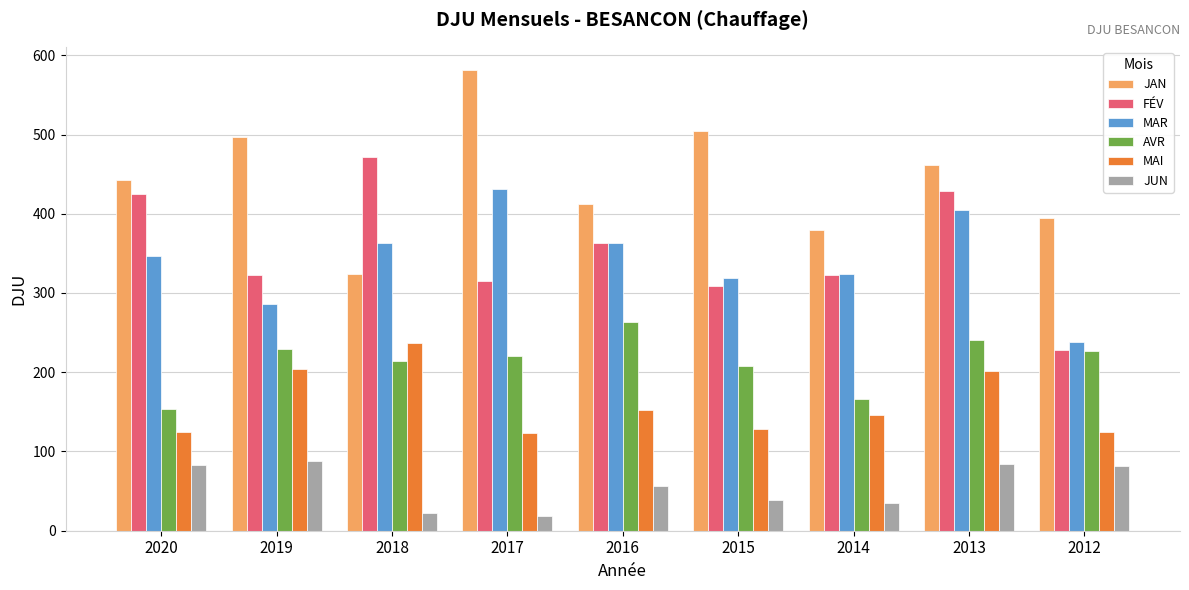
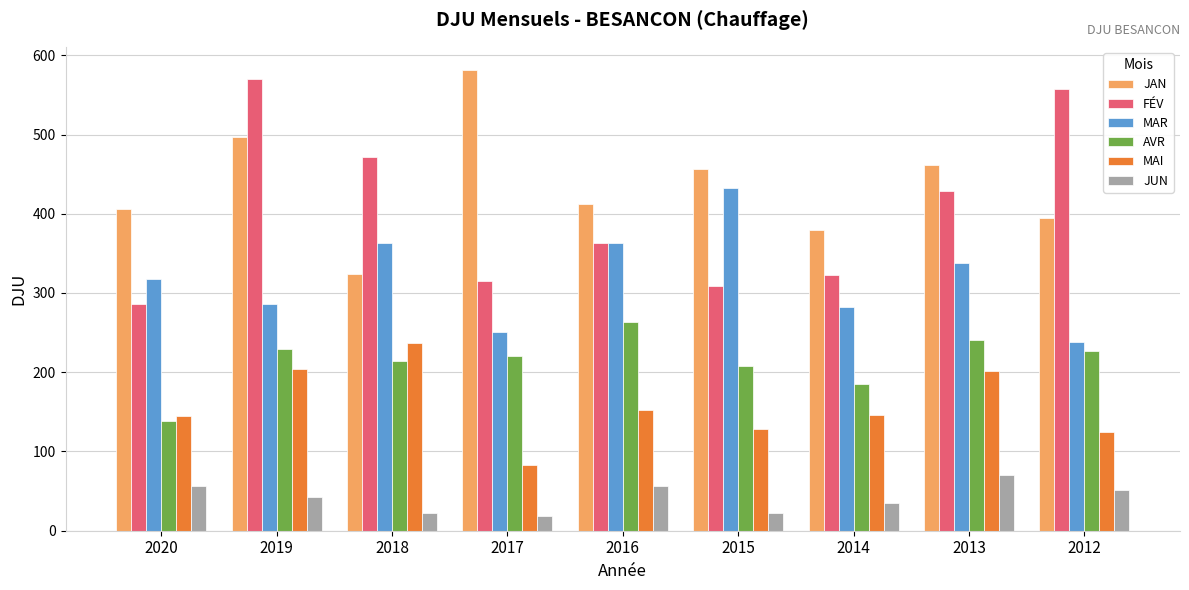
JAN, 2020: 440 -> 410
FÉV, 2020: 430 -> 290
MAR, 2020: 350 -> 320
AVR, 2020: 150 -> 140
MAI, 2020: 120 -> 150
JUN, 2020: 80 -> 60
FÉV, 2019: 320 -> 570
JUN, 2019: 90 -> 40
MAR, 2017: 430 -> 250
MAI, 2017: 120 -> 80
JAN, 2015: 500 -> 460
MAR, 2015: 320 -> 430
JUN, 2015: 40 -> 20
MAR, 2014: 320 -> 280
AVR, 2014: 170 -> 190
MAR, 2013: 400 -> 340
JUN, 2013: 80 -> 70
FÉV, 2012: 230 -> 560
JUN, 2012: 80 -> 50
